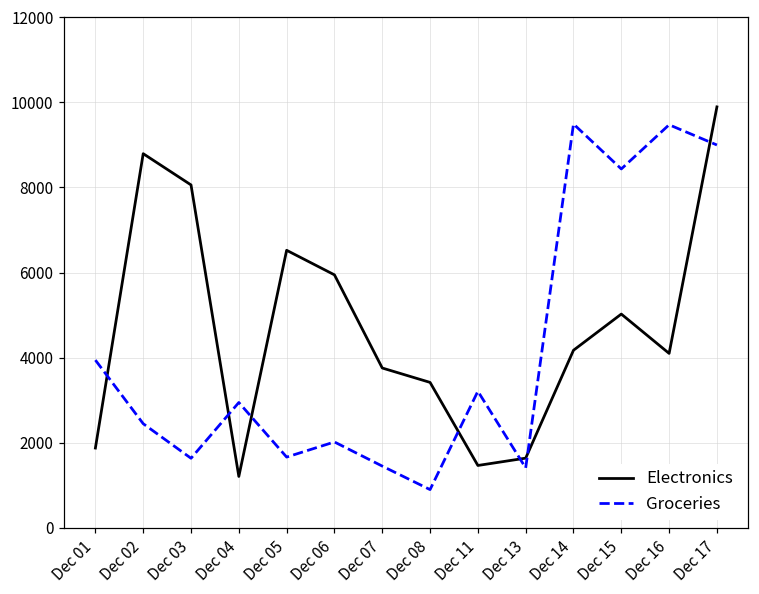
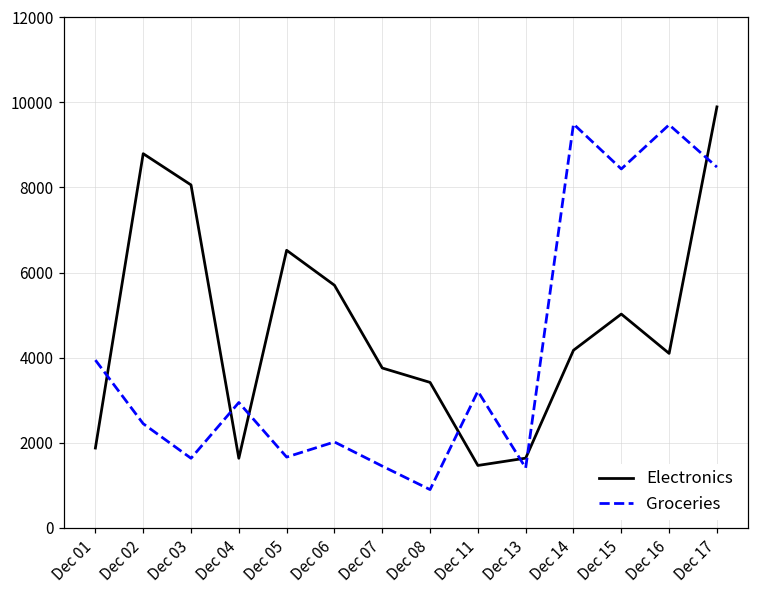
Electronics, Dec 04: 1200 -> 1600
Electronics, Dec 06: 5900 -> 5700
Groceries, Dec 17: 9000 -> 8500
